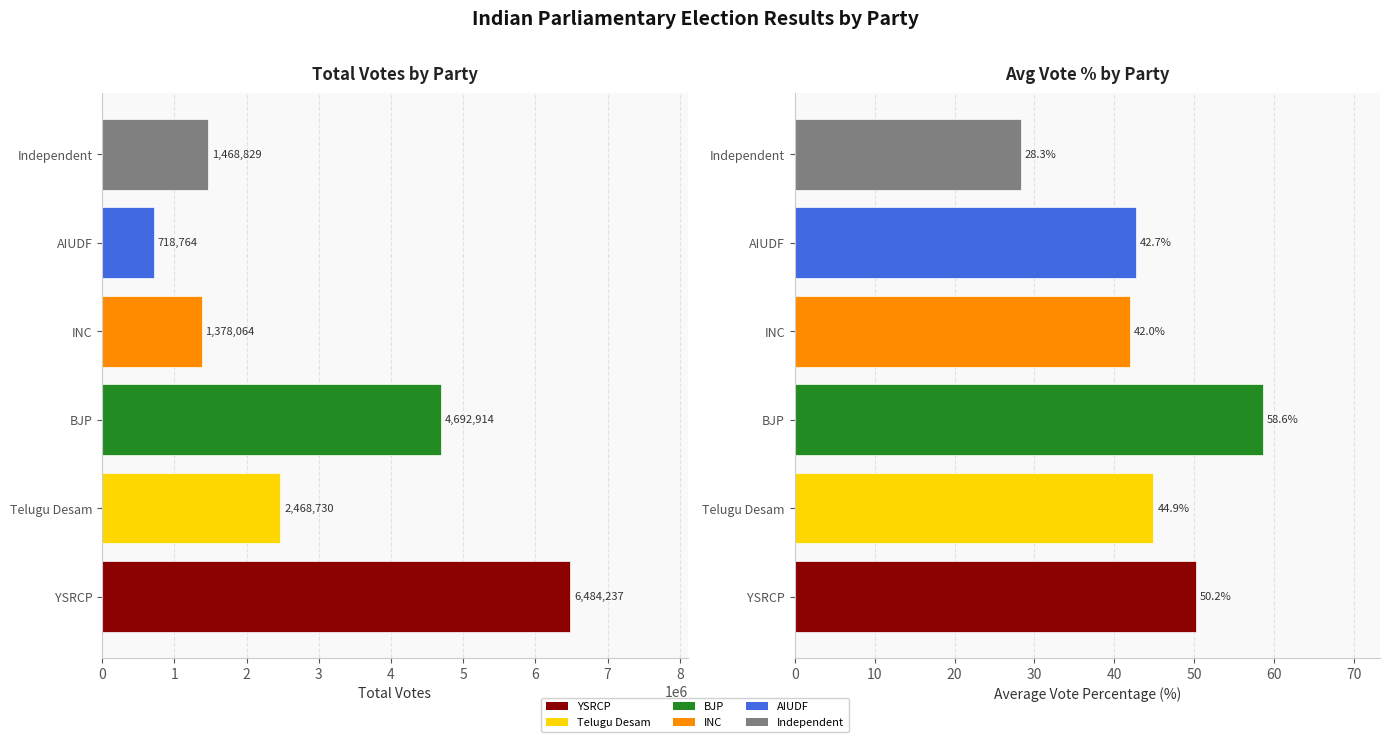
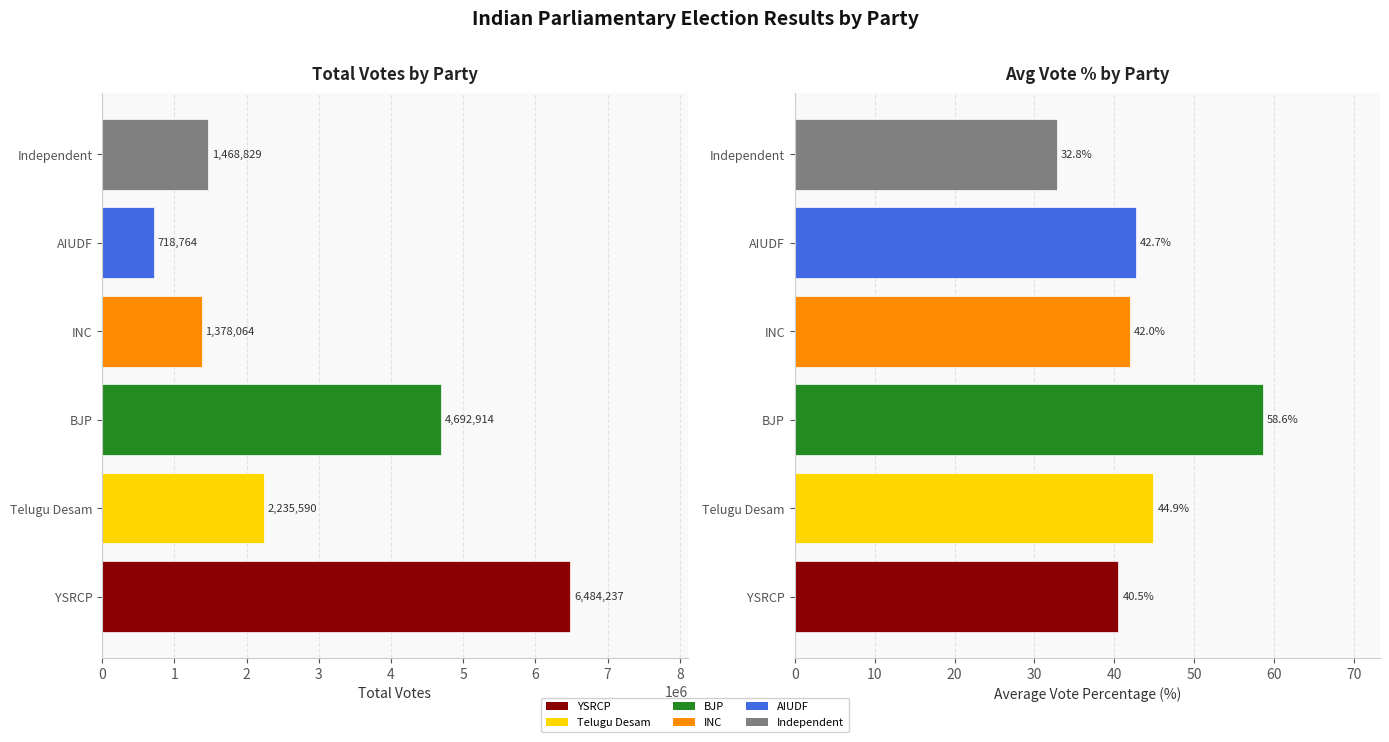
Total Votes by Party, Telugu Desam: 2,468,730 -> 2,235,590
Avg Vote % by Party, Independent: 28.3% -> 32.8%
Avg Vote % by Party, YSRCP: 50.2% -> 40.5%
